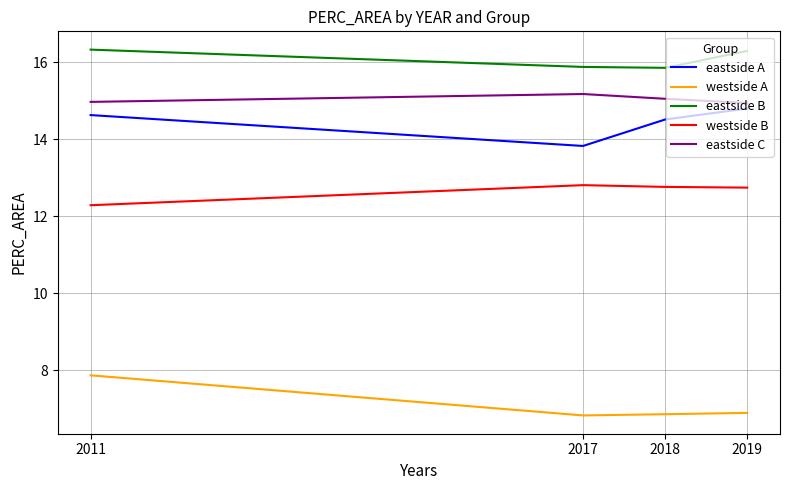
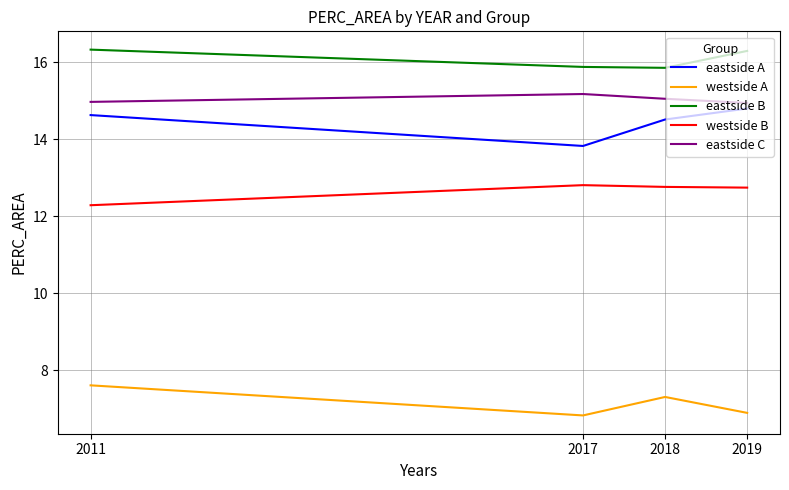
westside A, 2011: 7.9 -> 7.6
westside A, 2018: 6.9 -> 7.3
